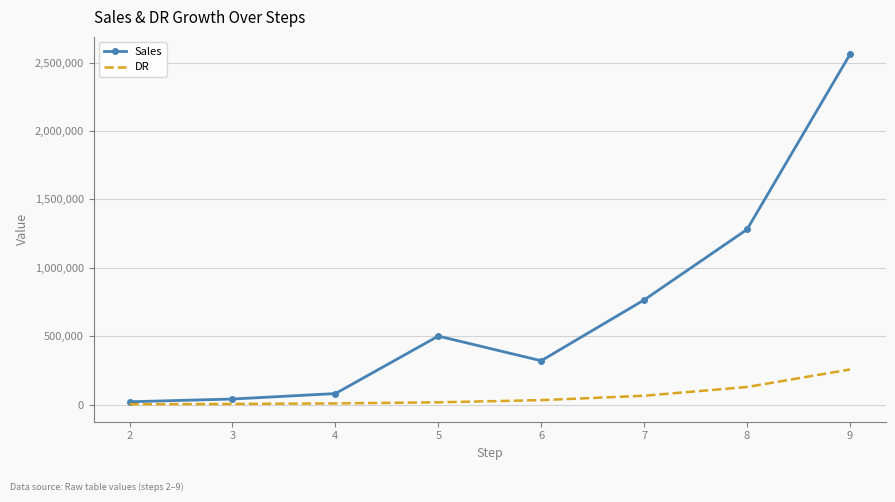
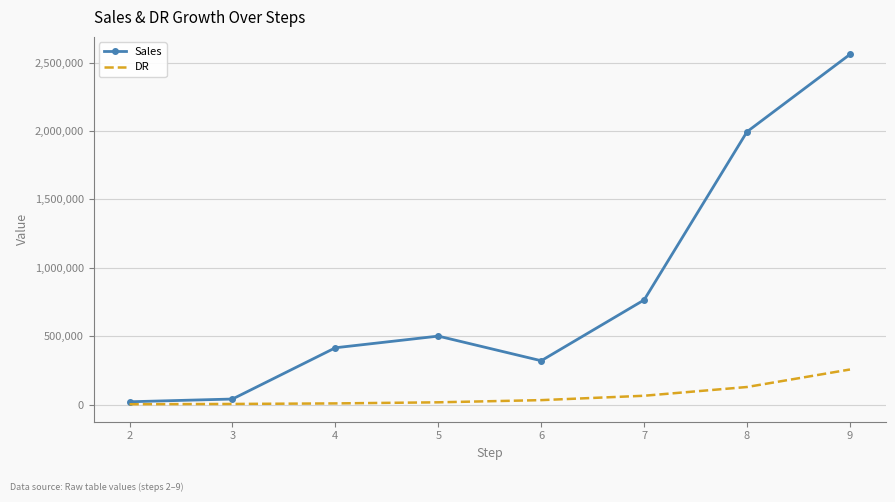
Sales, 4: 80,000 -> 410,000
Sales, 8: 1,280,000 -> 1,990,000
